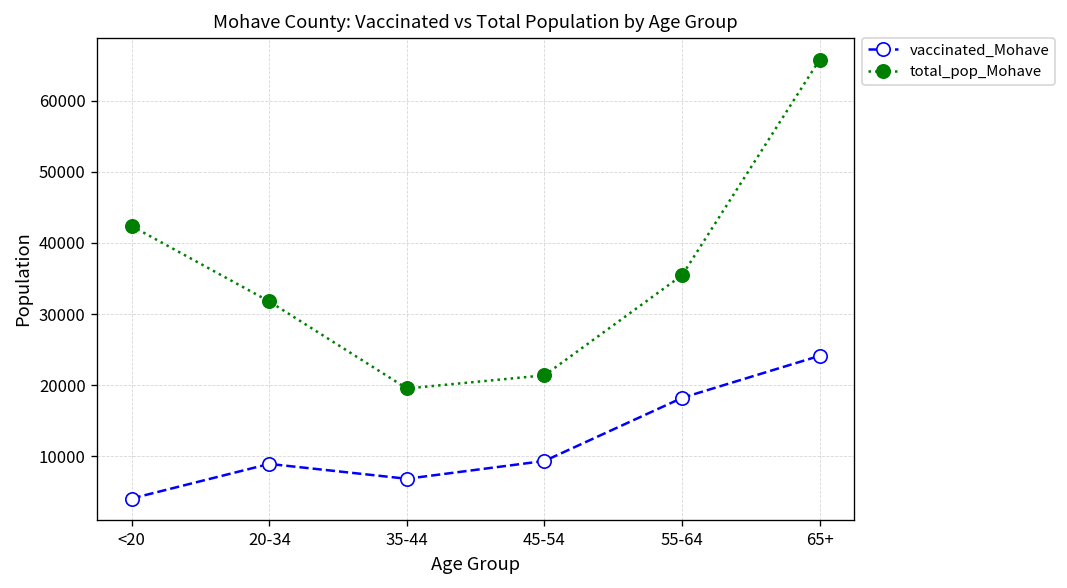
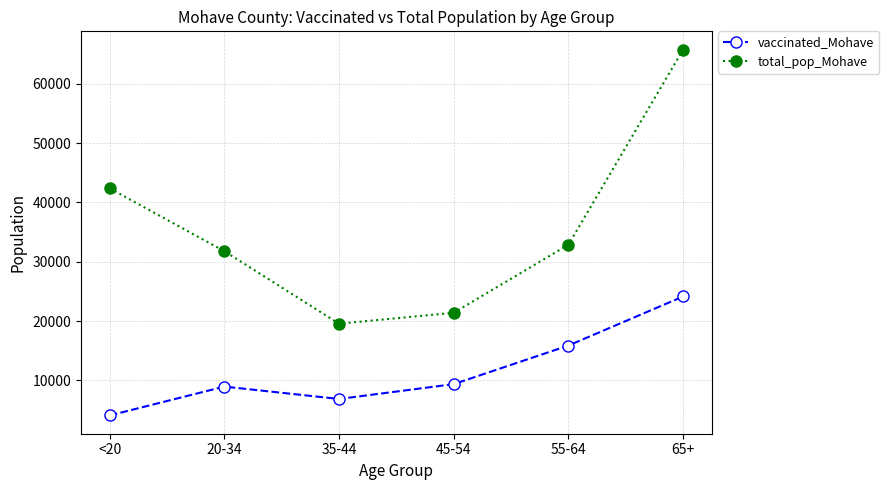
vaccinated_Mohave, 55-64: 18000 -> 16000
total_pop_Mohave, 55-64: 35000 -> 33000
